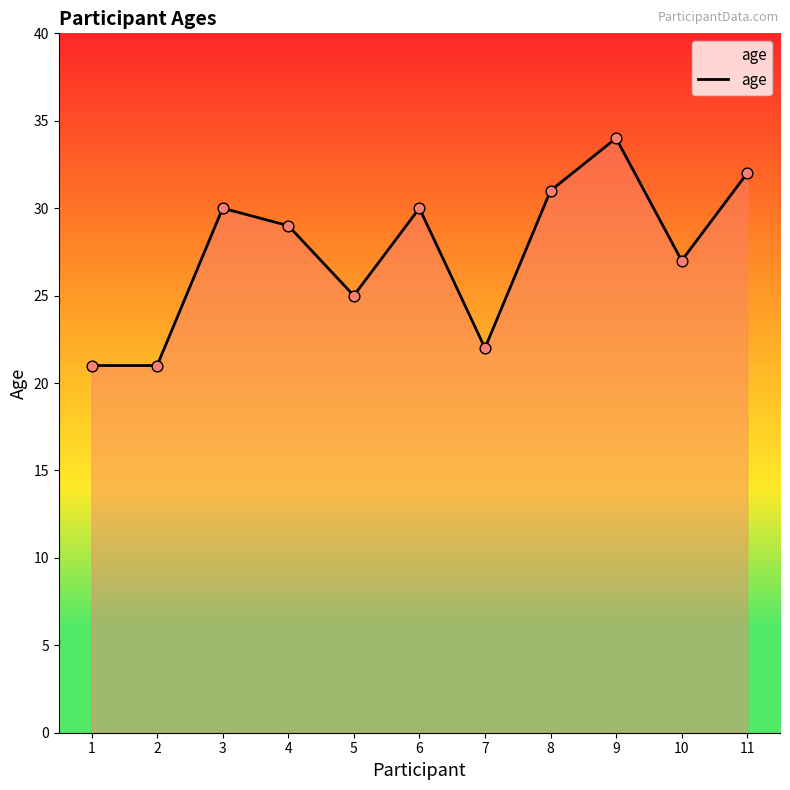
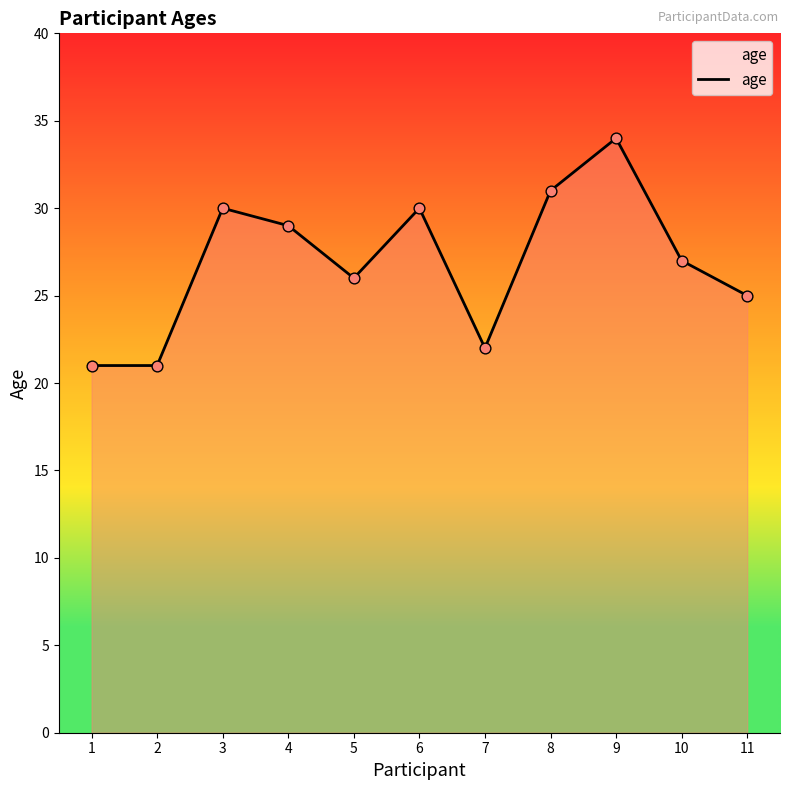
5: 25 -> 26
11: 32 -> 25
